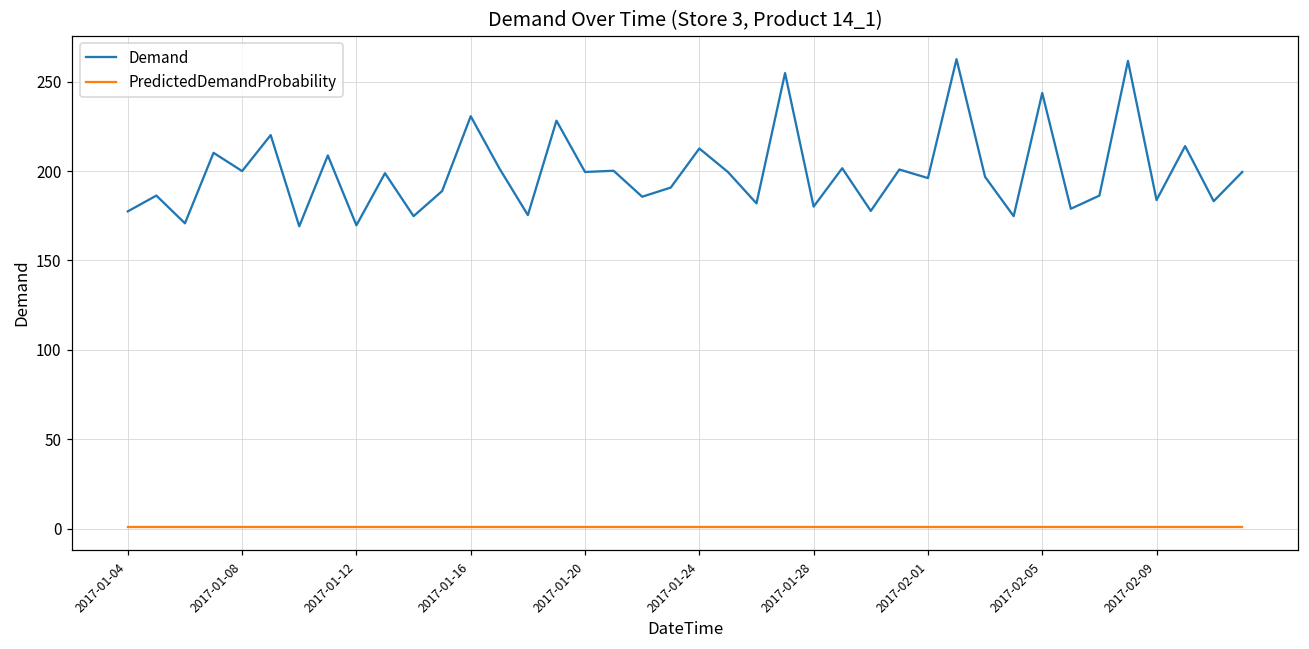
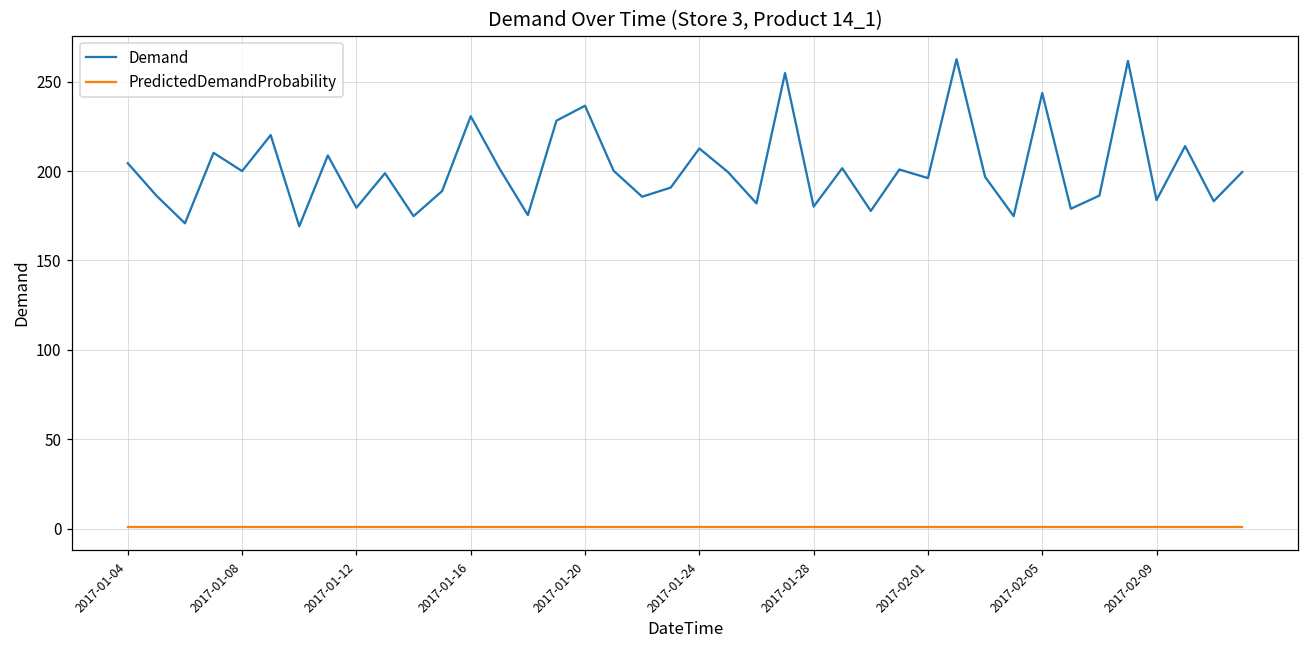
Demand, 2017-01-04: 177 -> 204
Demand, 2017-01-12: 170 -> 179
Demand, 2017-01-20: 199 -> 237
